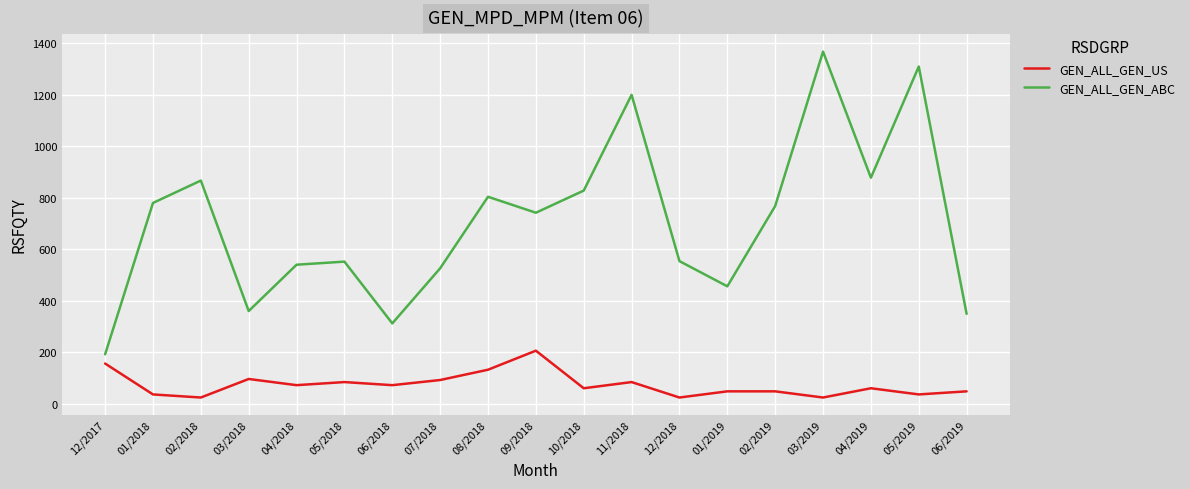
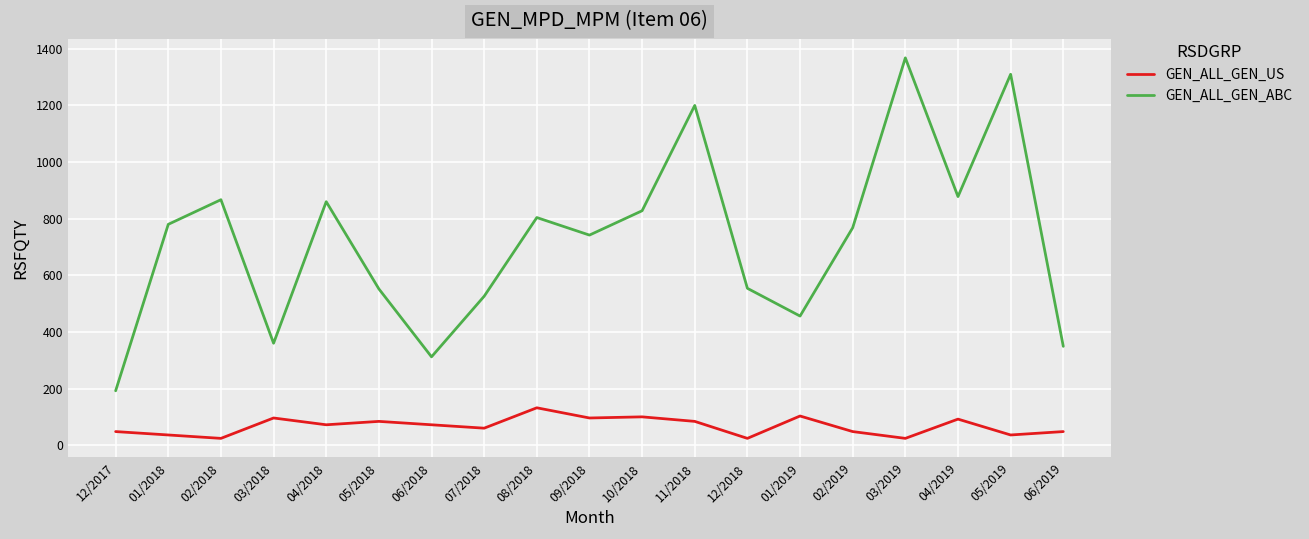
GEN_ALL_GEN_US, 12/2017: 160 -> 50
GEN_ALL_GEN_ABC, 04/2018: 540 -> 860
GEN_ALL_GEN_US, 07/2018: 90 -> 60
GEN_ALL_GEN_US, 09/2018: 210 -> 100
GEN_ALL_GEN_US, 10/2018: 60 -> 100
GEN_ALL_GEN_US, 01/2019: 50 -> 100
GEN_ALL_GEN_US, 04/2019: 60 -> 90
